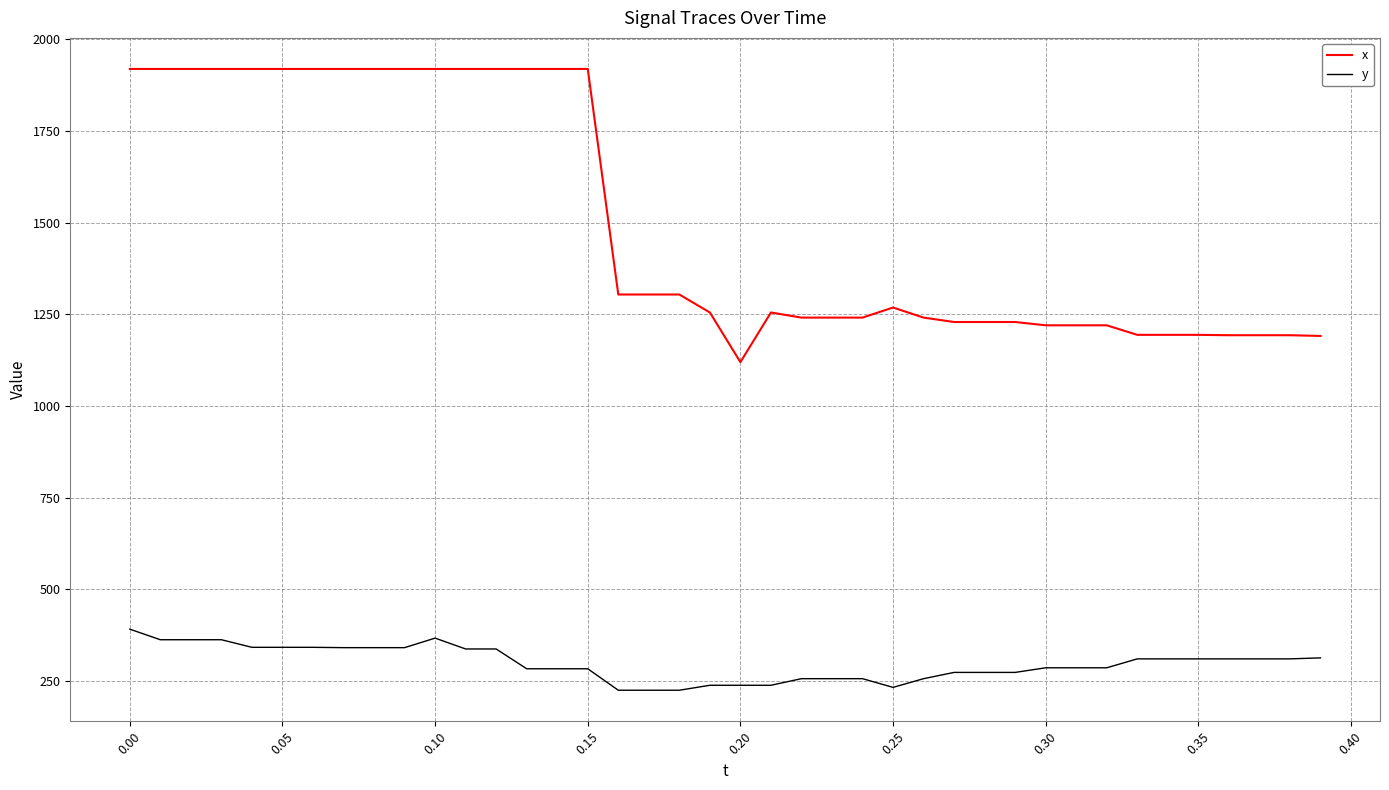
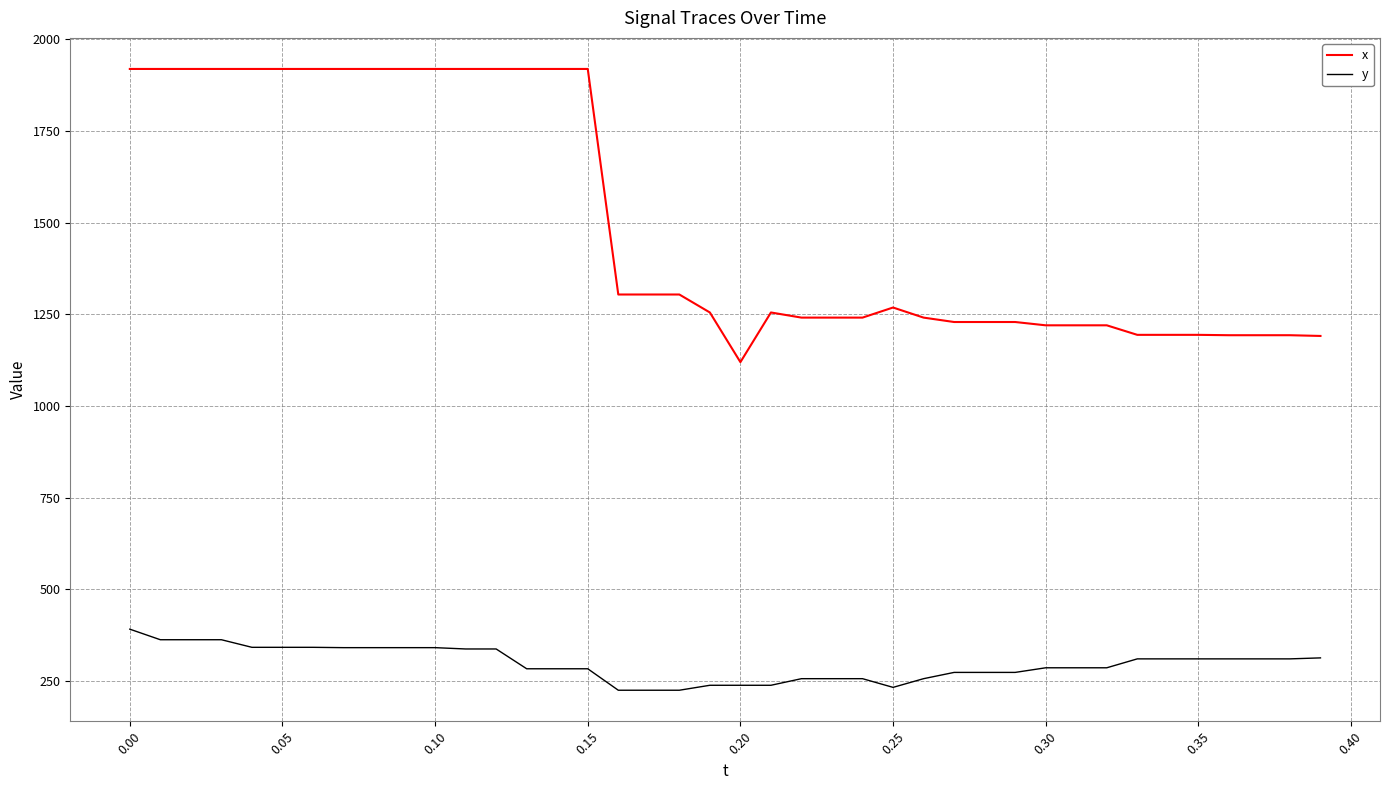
y, 0.10: 370 -> 340
